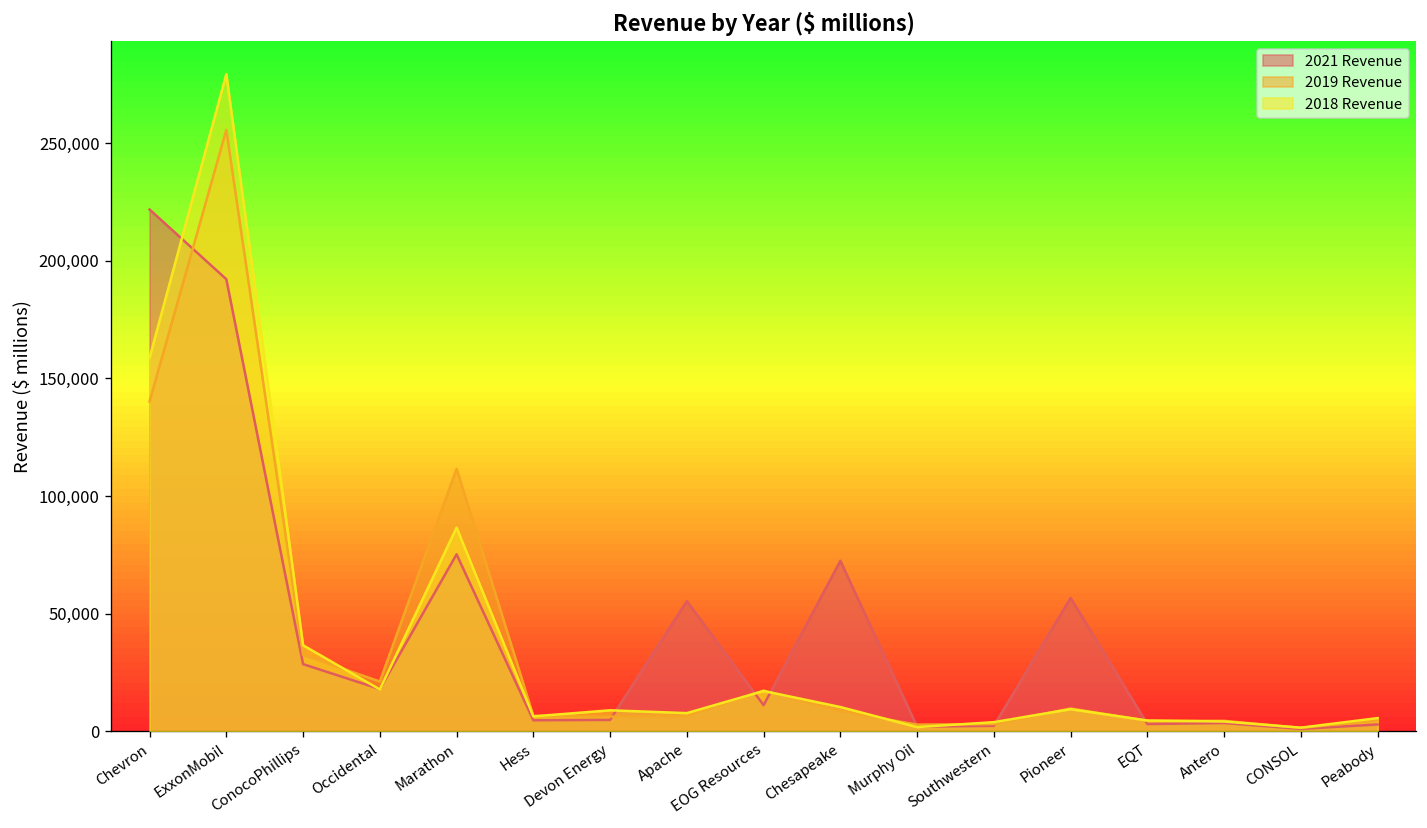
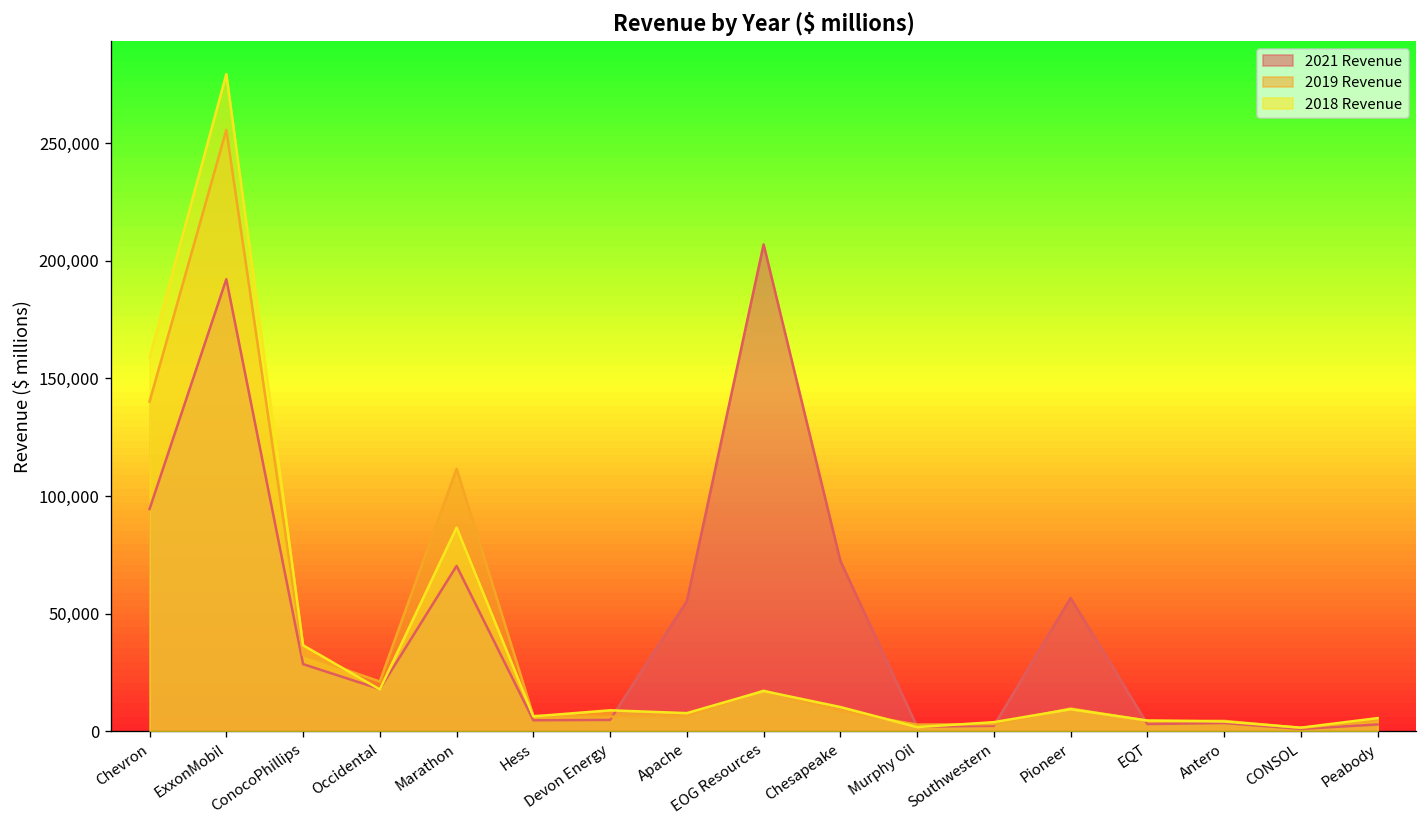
2021 Revenue, Chevron: 222,000 -> 94,000
2021 Revenue, Marathon: 75,000 -> 70,000
2021 Revenue, EOG Resources: 11,000 -> 207,000
